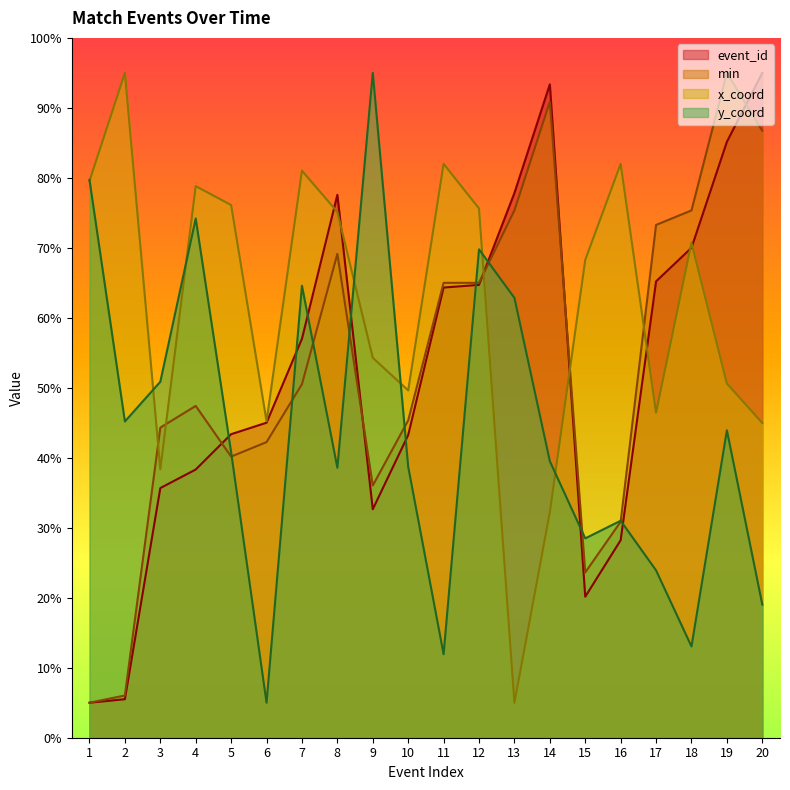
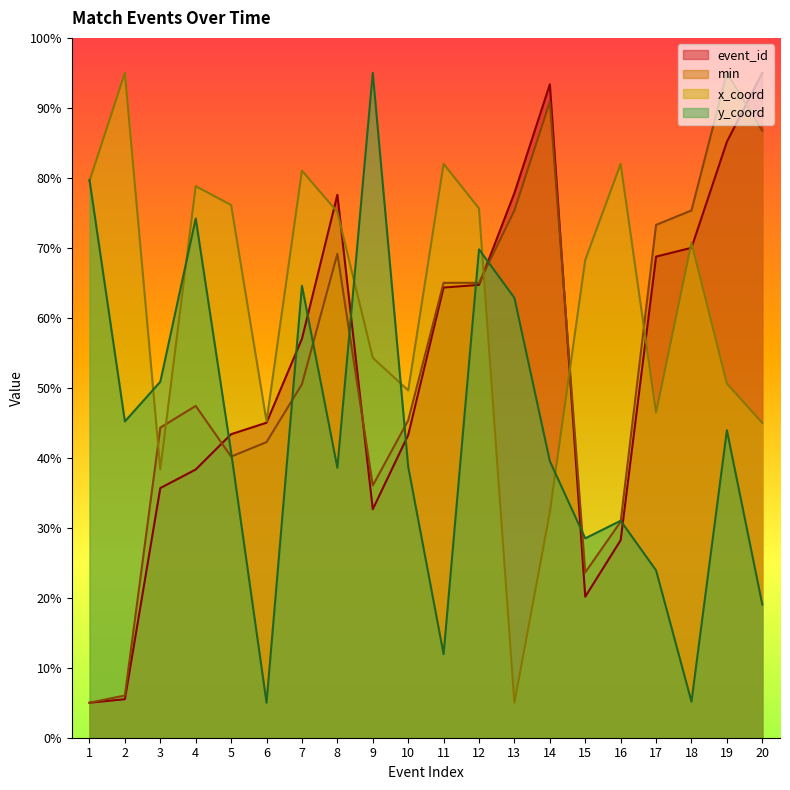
event_id, 17: 65% -> 69%
y_coord, 18: 13% -> 5%
